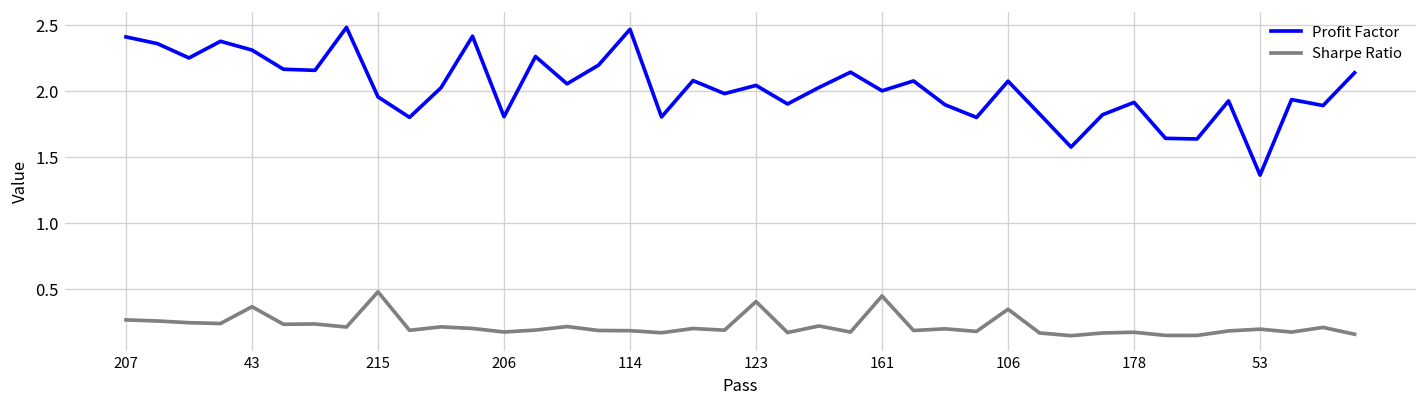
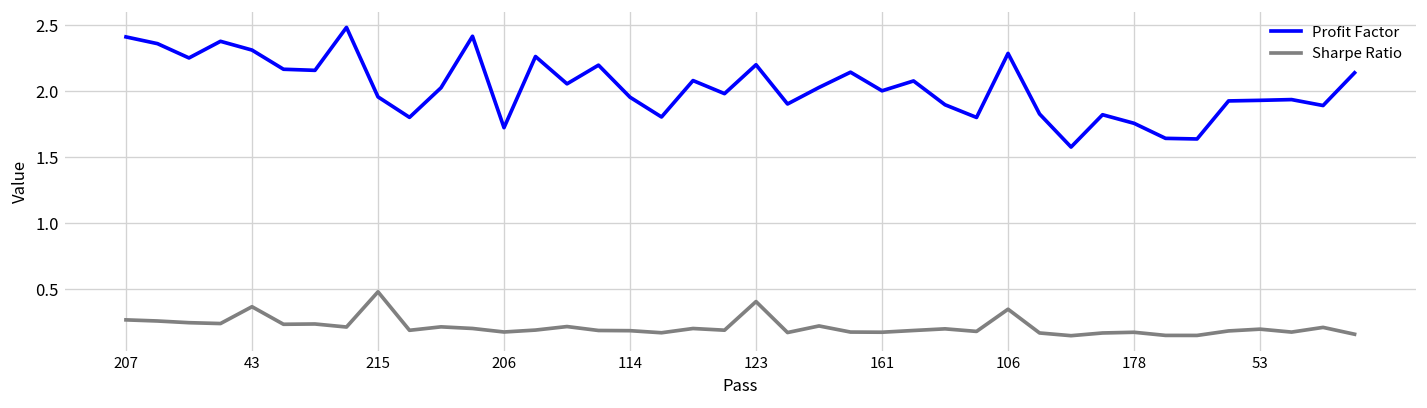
Profit Factor, 206: 1.81 -> 1.72
Profit Factor, 114: 2.47 -> 1.95
Profit Factor, 123: 2.04 -> 2.20
Sharpe Ratio, 161: 0.45 -> 0.17
Profit Factor, 106: 2.08 -> 2.29
Profit Factor, 178: 1.92 -> 1.76
Profit Factor, 53: 1.36 -> 1.93
